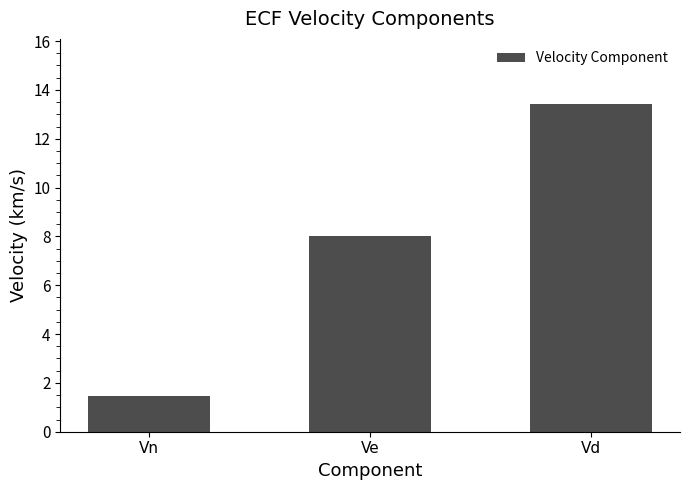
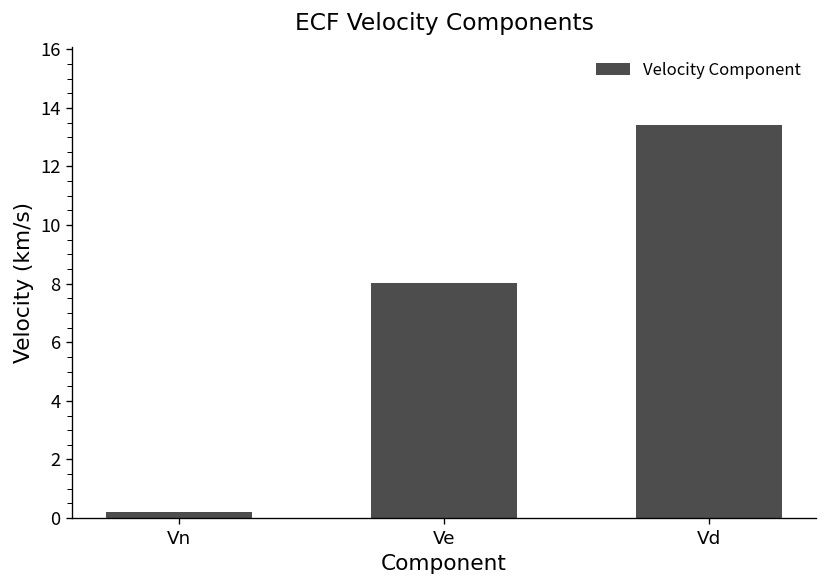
Vn: 1.5 -> 0.2
